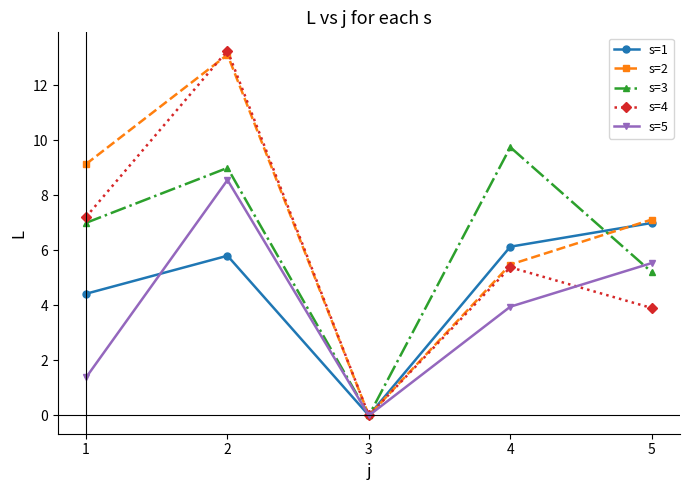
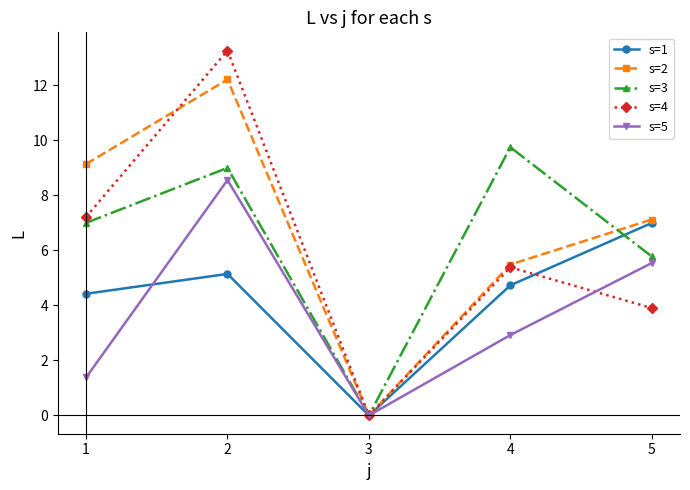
s=1, 2: 5.8 -> 5.1
s=2, 2: 13.1 -> 12.2
s=1, 4: 6.1 -> 4.7
s=5, 4: 4.0 -> 2.9
s=3, 5: 5.2 -> 5.8
